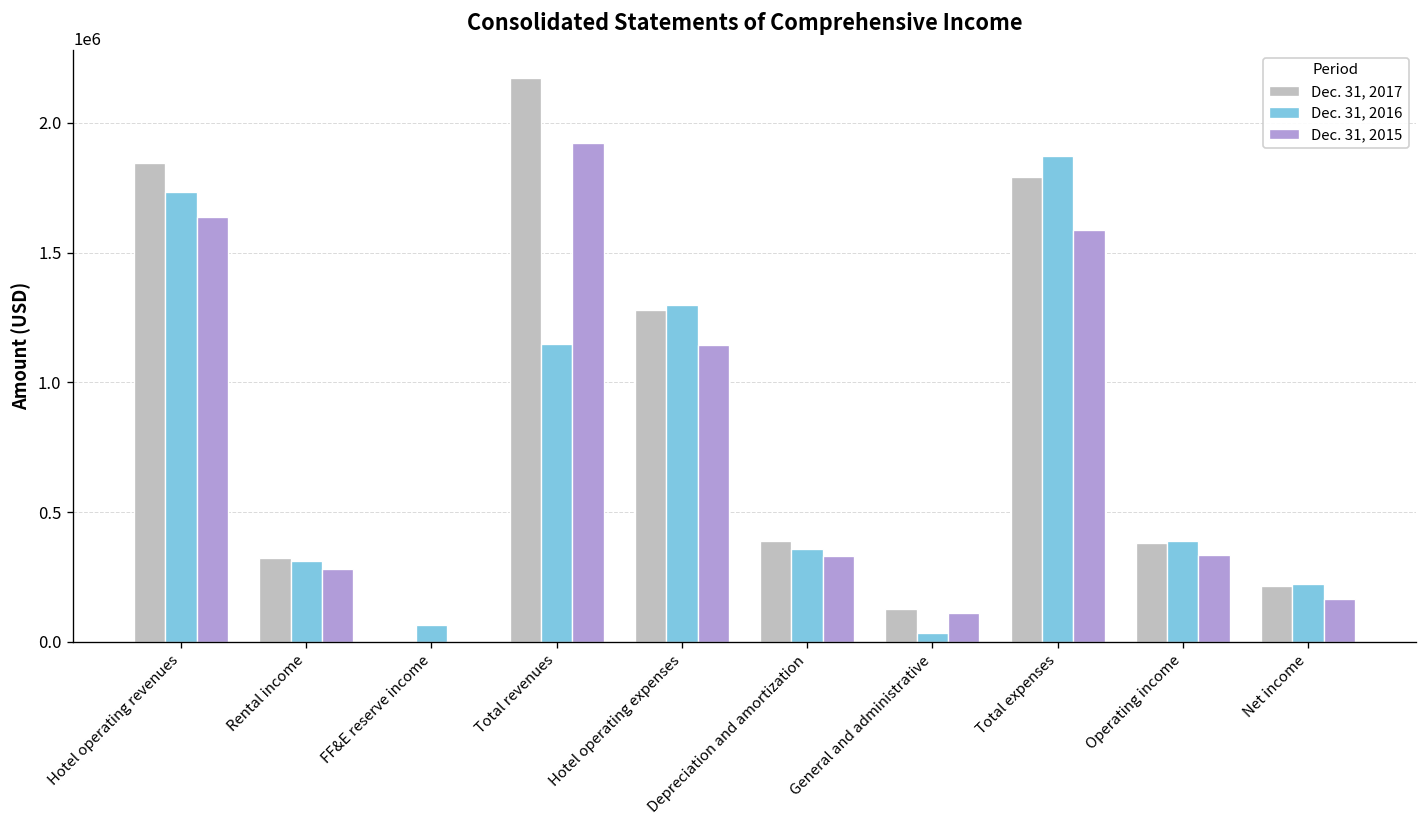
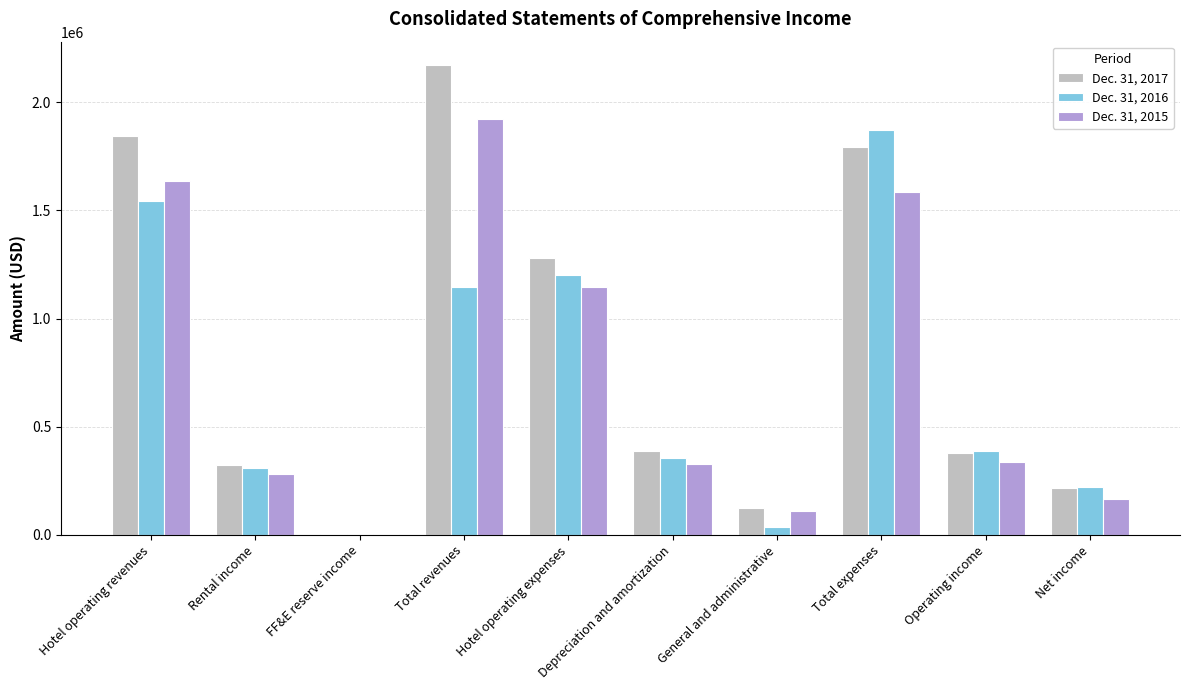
Dec. 31, 2016, Hotel operating revenues: 1730000 -> 1540000
Dec. 31, 2016, FF&E reserve income: 70000 -> 0
Dec. 31, 2016, Hotel operating expenses: 1300000 -> 1200000
